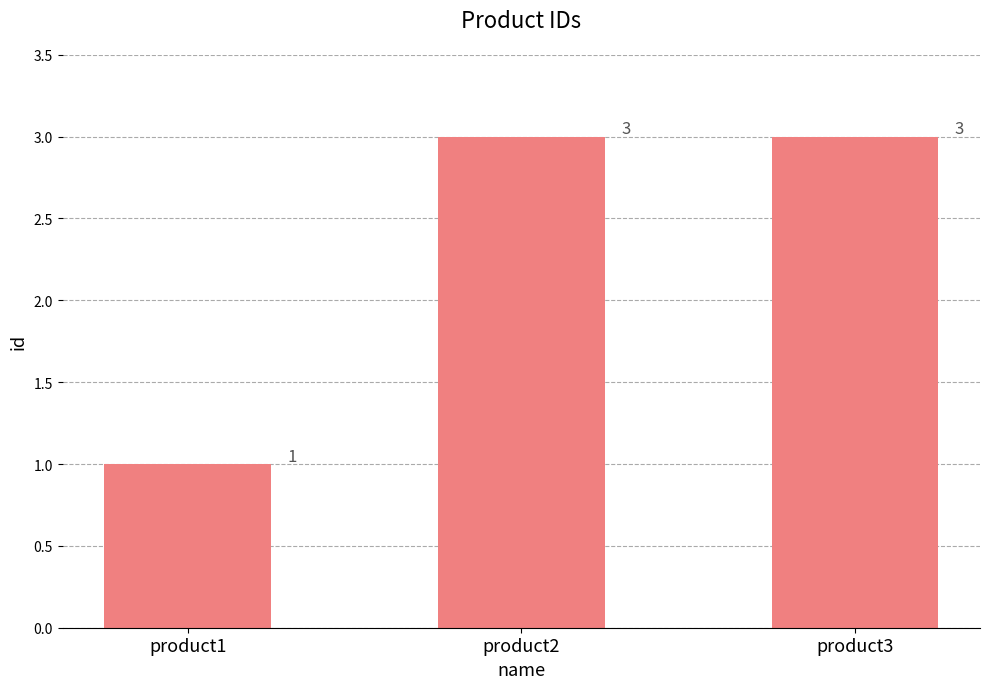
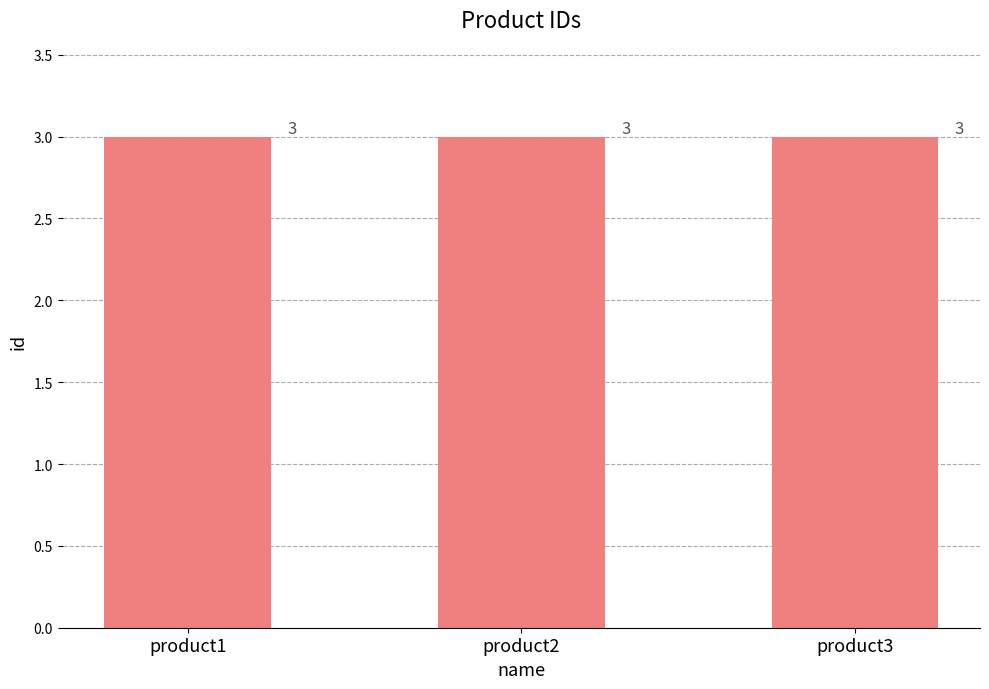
product1: 1 -> 3
